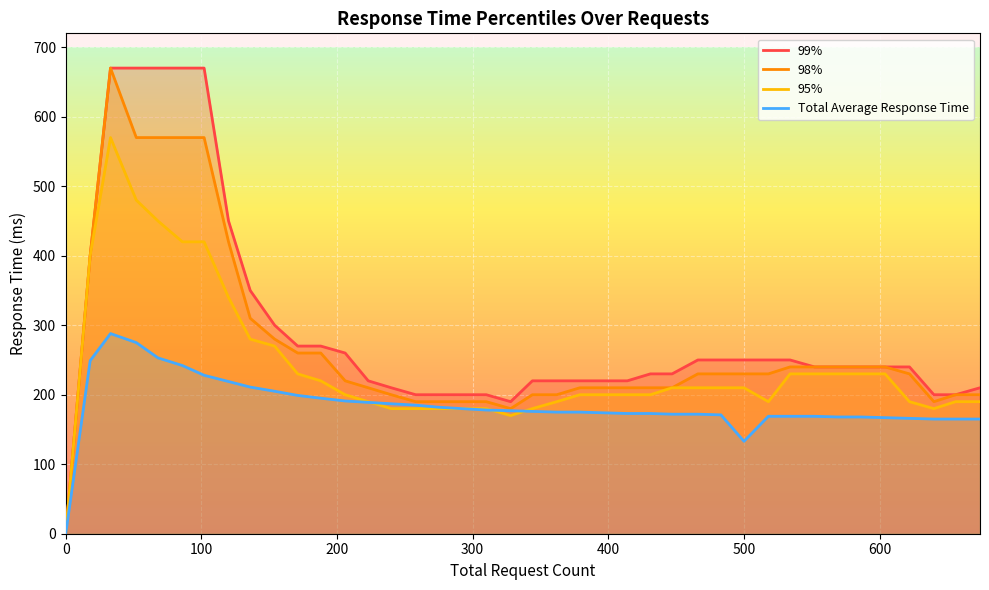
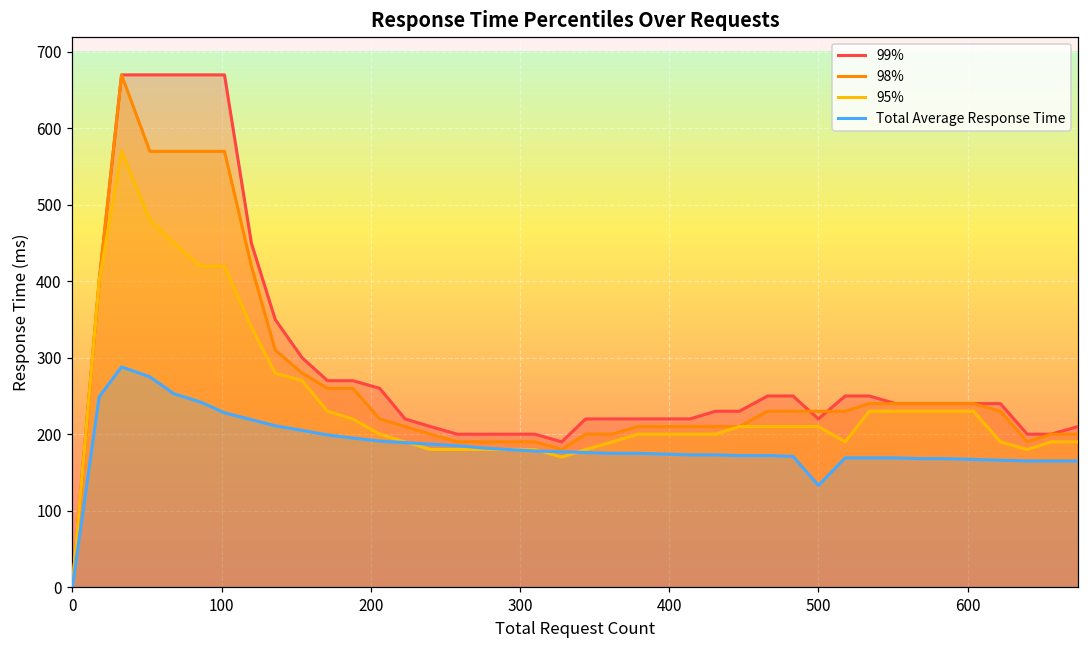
99%, 500: 250 -> 220
